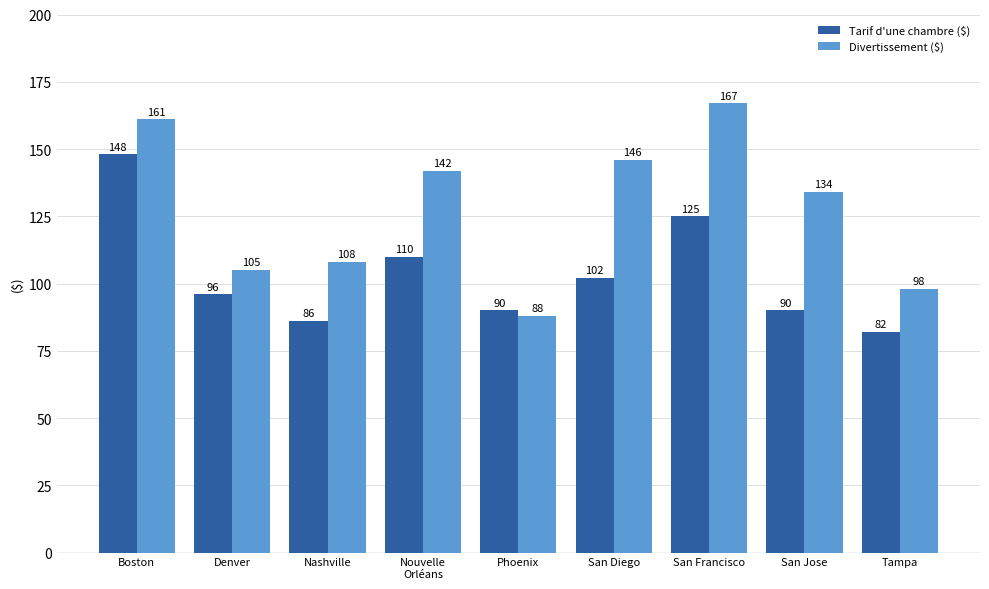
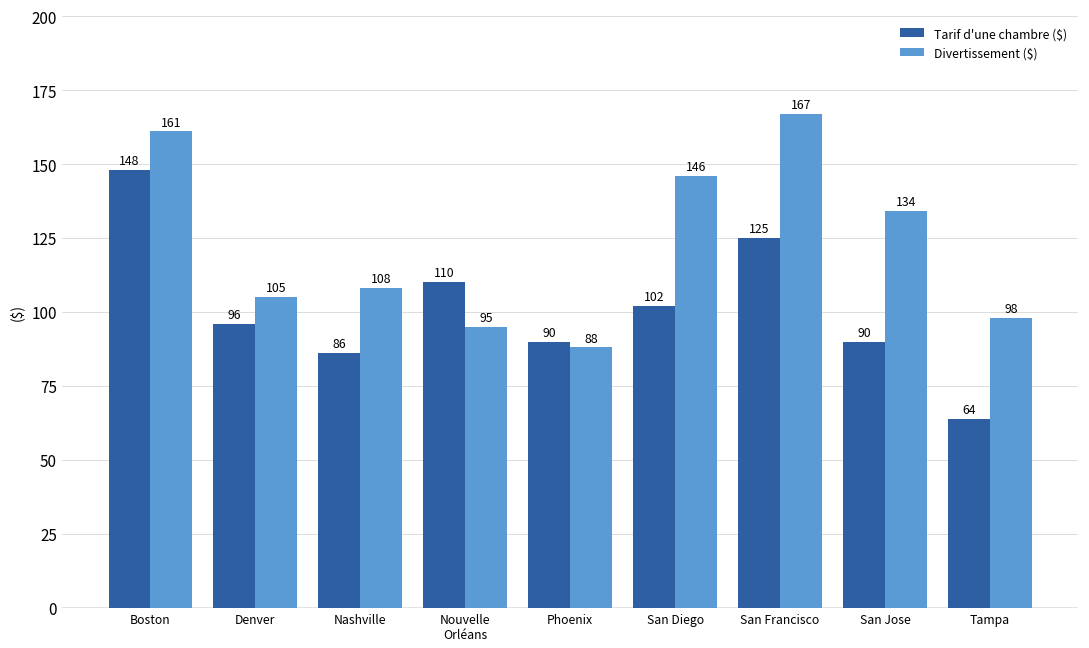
Divertissement ($), Nouvelle Orléans: 142 -> 95
Tarif d'une chambre ($), Tampa: 82 -> 64
